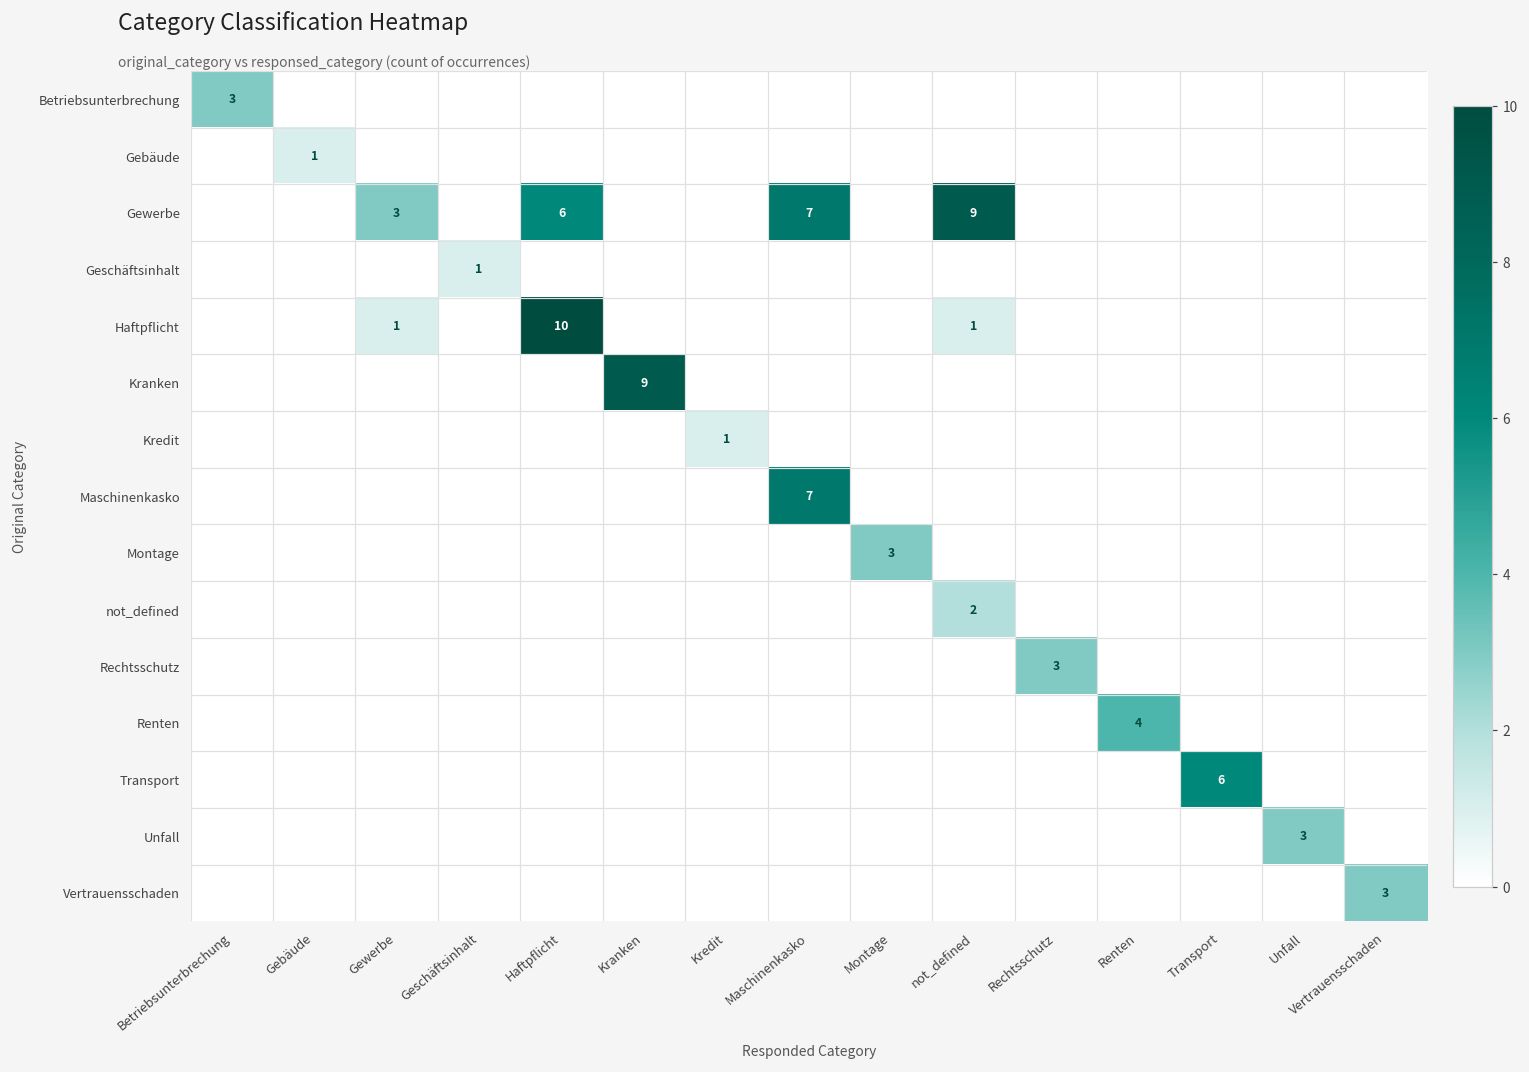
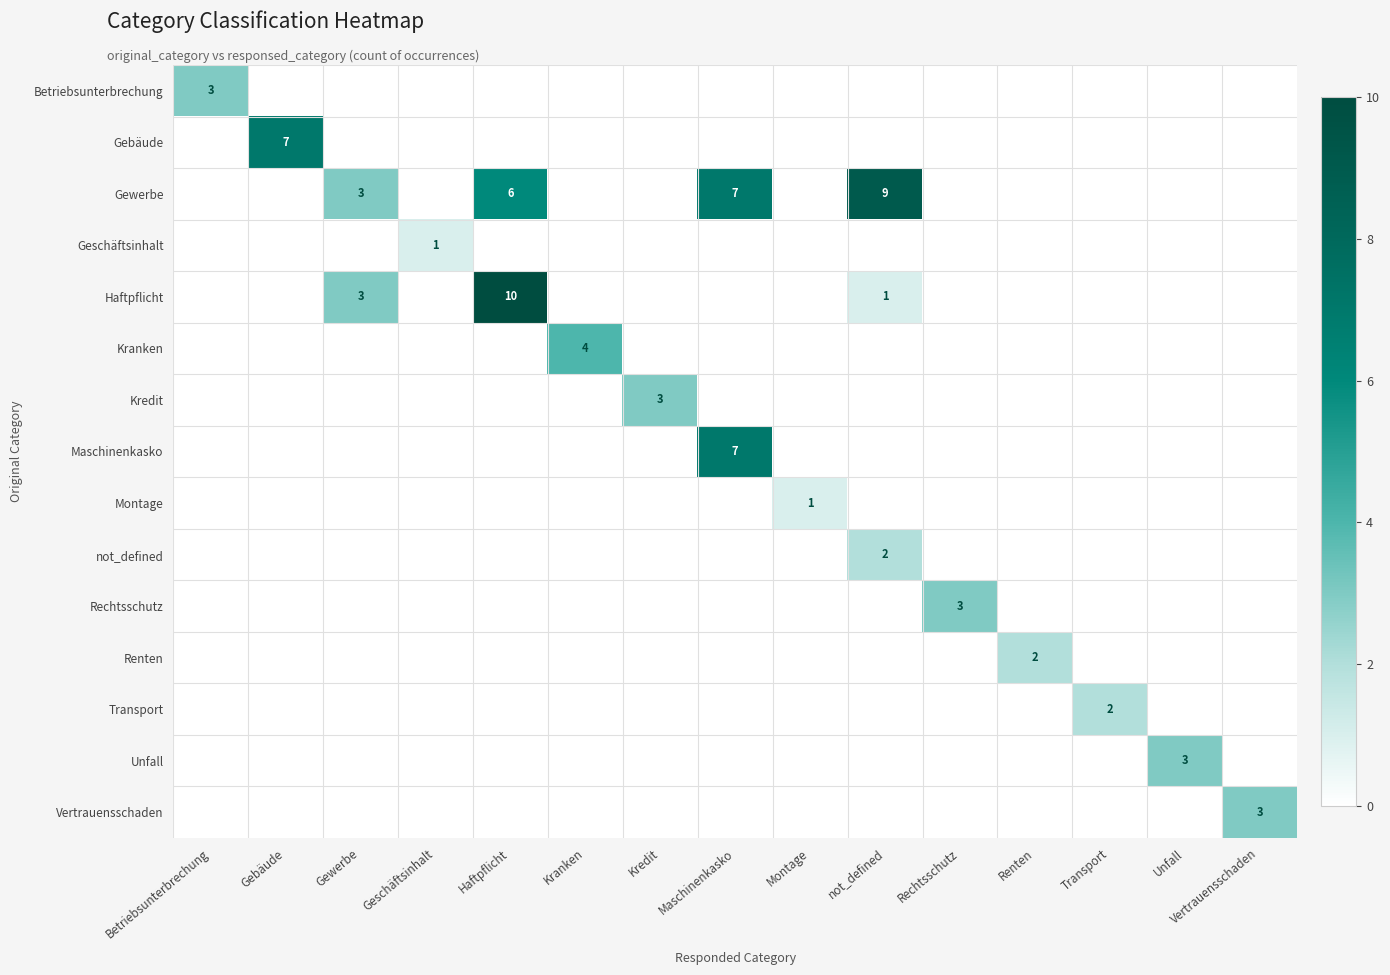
Gebäude, Gebäude: 1 -> 7
Haftpflicht, Gewerbe: 1 -> 3
Kranken, Kranken: 9 -> 4
Kredit, Kredit: 1 -> 3
Montage, Montage: 3 -> 1
Renten, Renten: 4 -> 2
Transport, Transport: 6 -> 2
